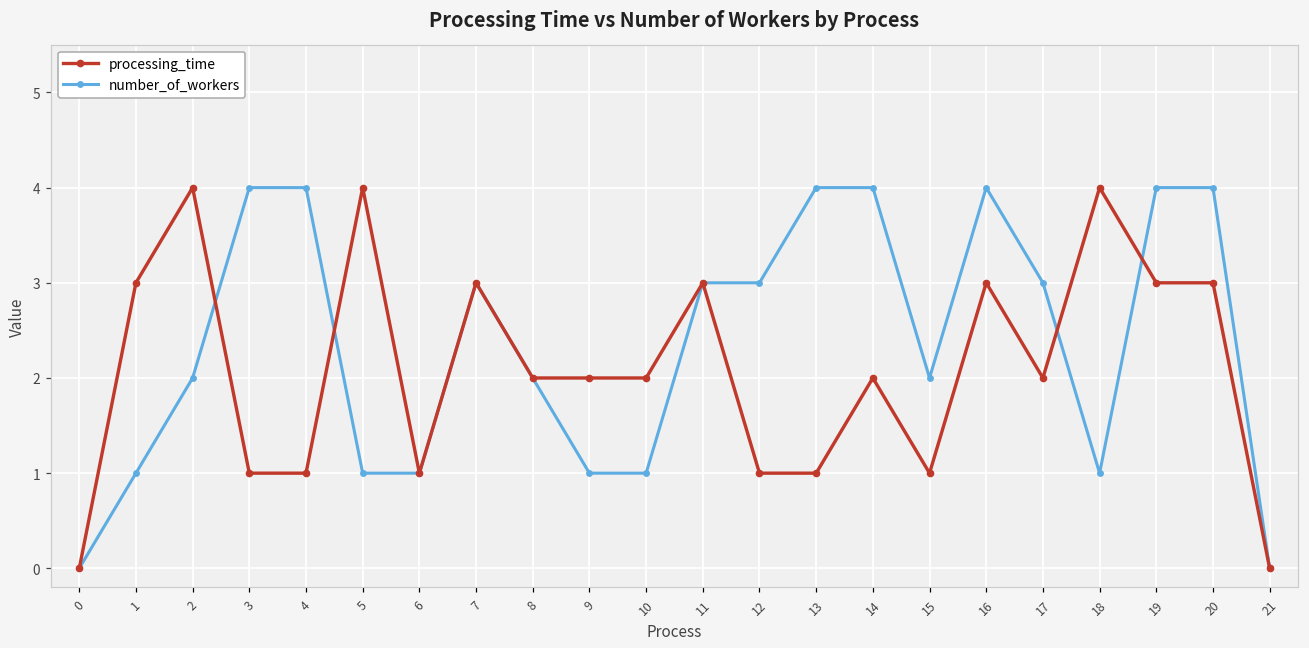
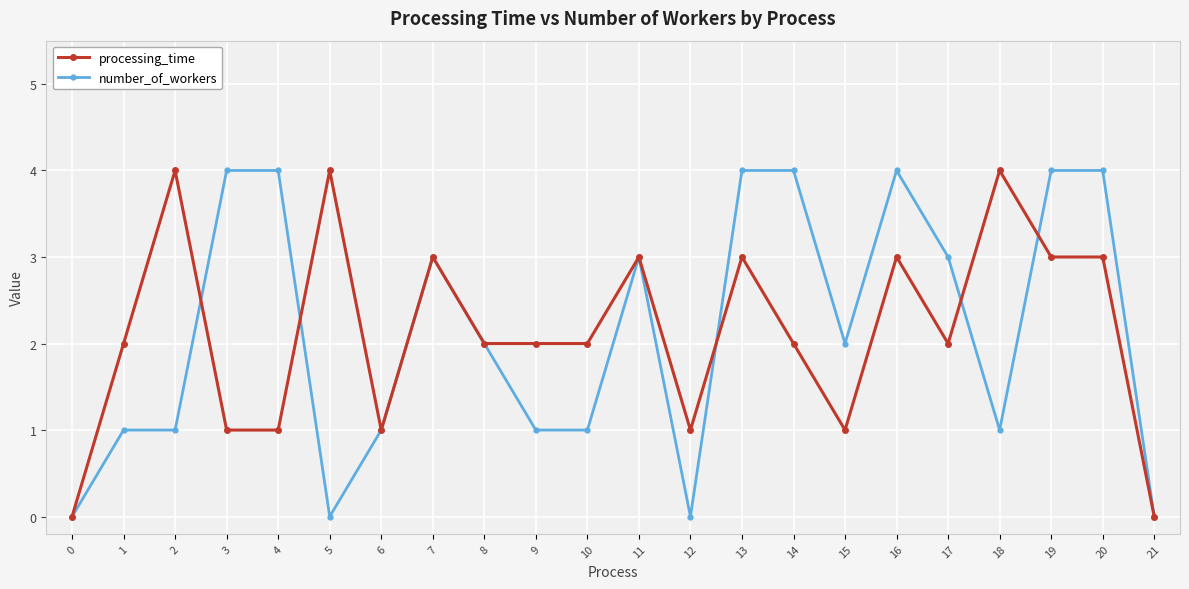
processing_time, 1: 3 -> 2
number_of_workers, 2: 2 -> 1
number_of_workers, 5: 1 -> 0
number_of_workers, 12: 3 -> 0
processing_time, 13: 1 -> 3
